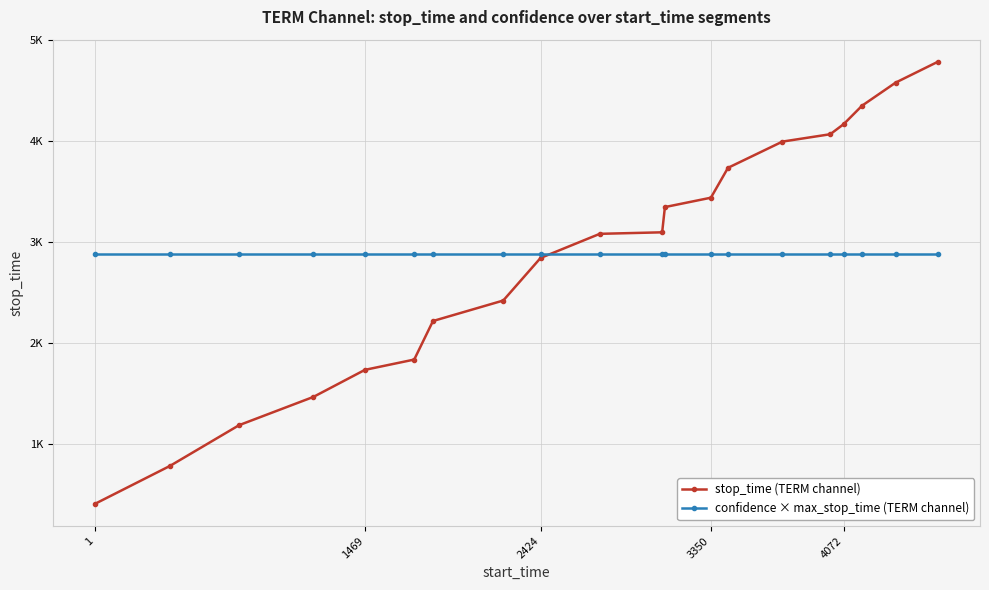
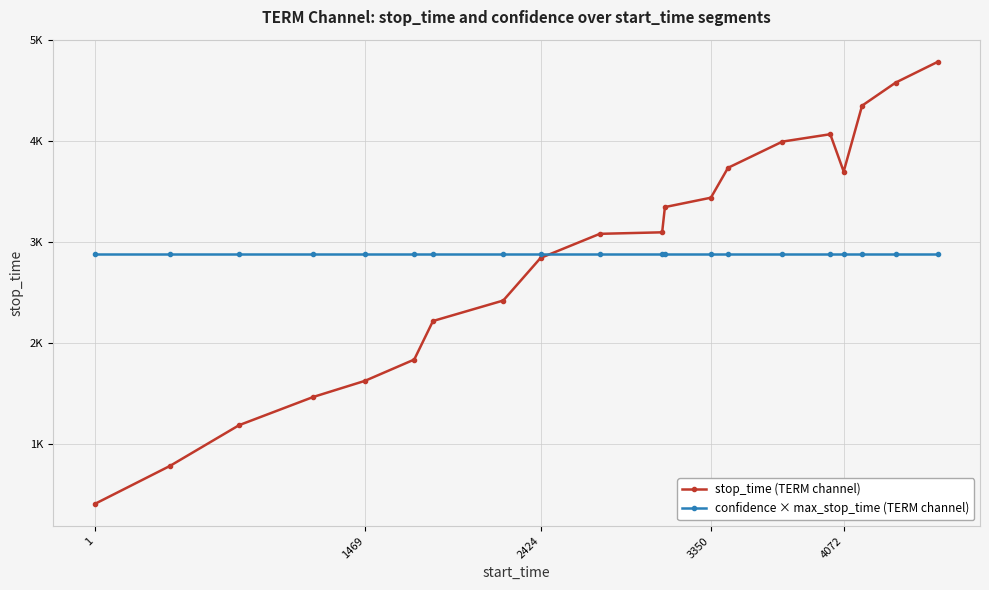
stop_time (TERM channel), 1469: 1740 -> 1630
stop_time (TERM channel), 4072: 4170 -> 3700
